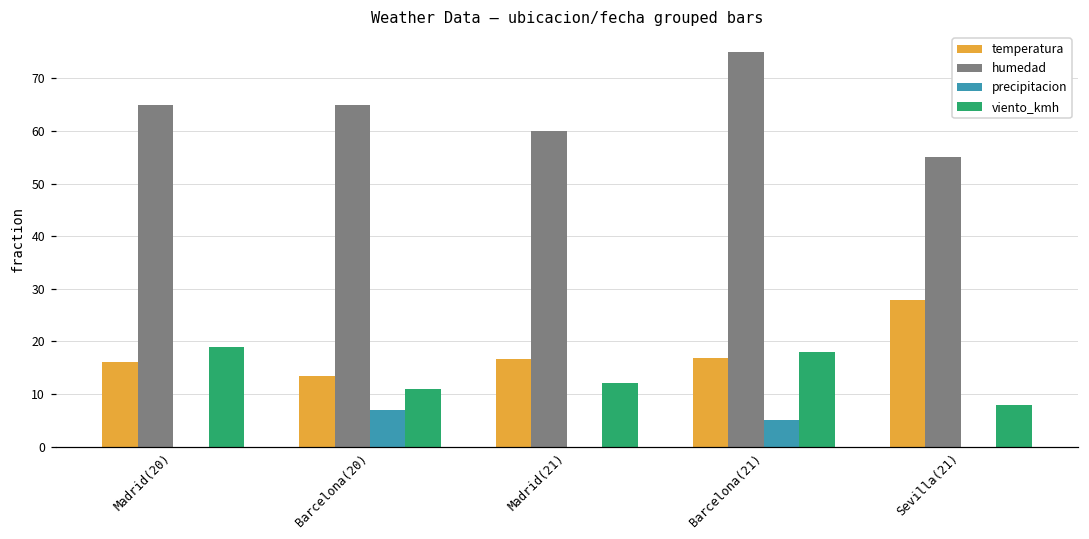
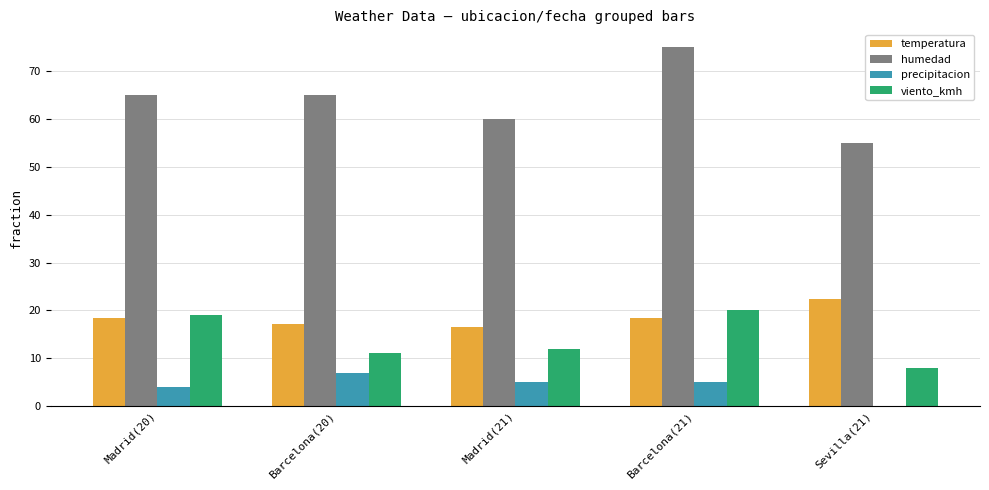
temperatura, Madrid(20): 16 -> 19
precipitacion, Madrid(20): 0 -> 4
temperatura, Barcelona(20): 13 -> 17
precipitacion, Madrid(21): 0 -> 5
temperatura, Barcelona(21): 17 -> 19
viento_kmh, Barcelona(21): 18 -> 20
temperatura, Sevilla(21): 28 -> 22
